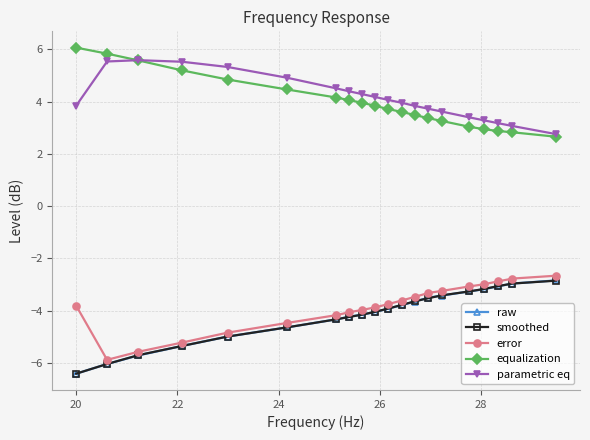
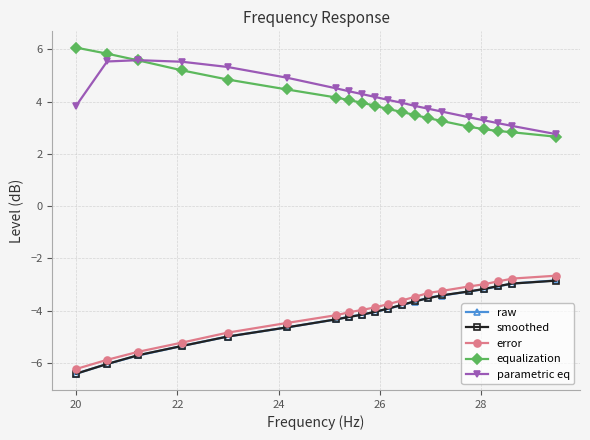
error, 20: -3.8 -> -6.2
